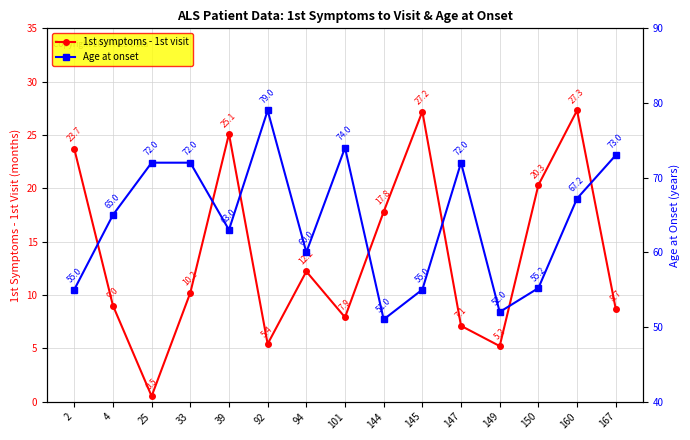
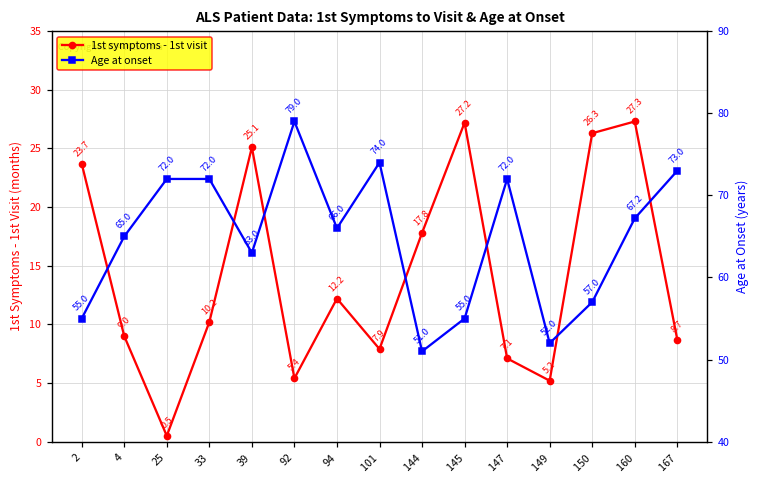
1st symptoms - 1st visit, 150: 20.3 -> 26.3
Age at onset, 94: 60.0 -> 66.0
Age at onset, 150: 55.2 -> 57.0
